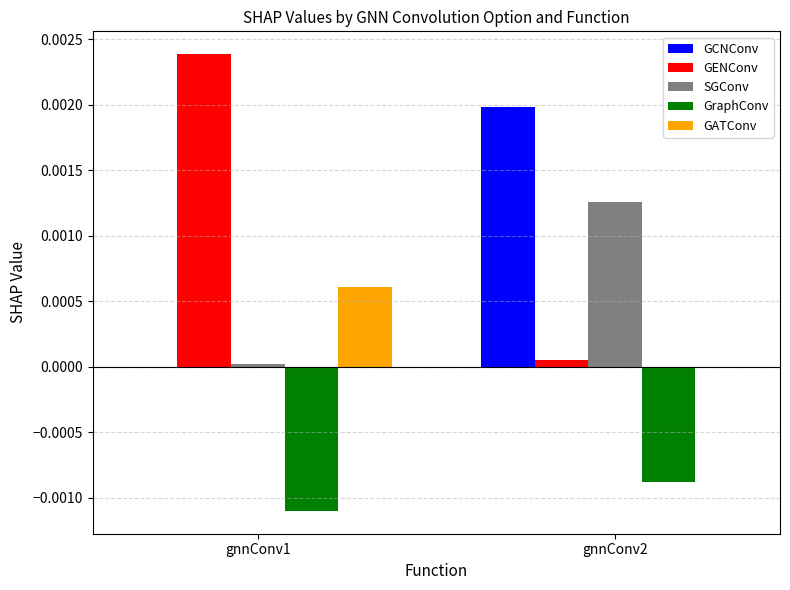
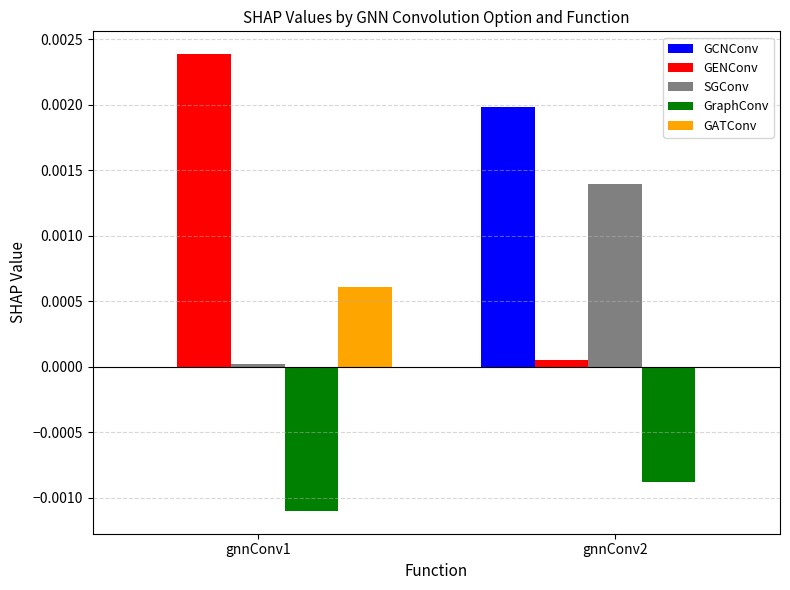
SGConv, gnnConv2: 0.00126 -> 0.00139
